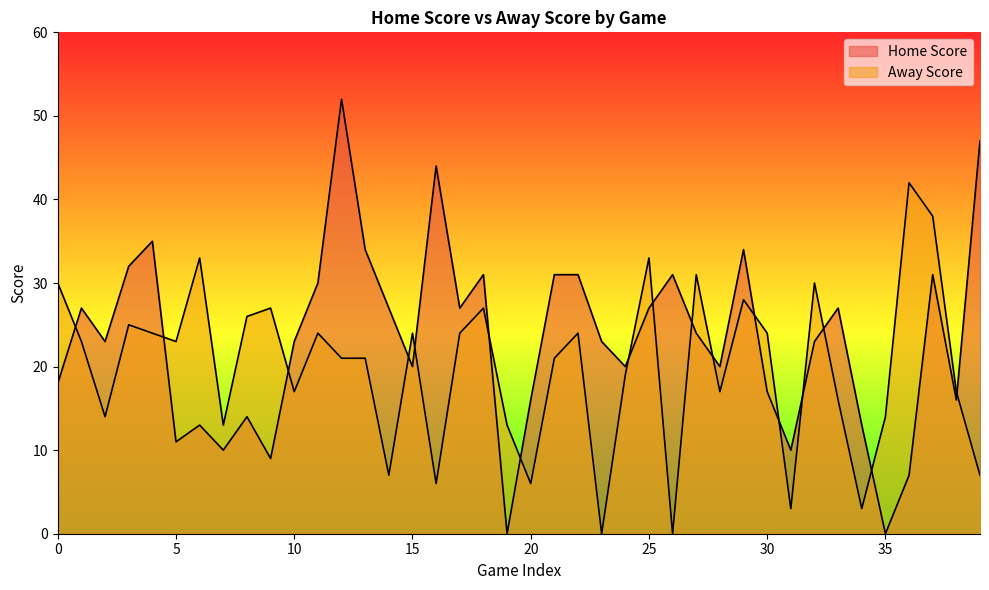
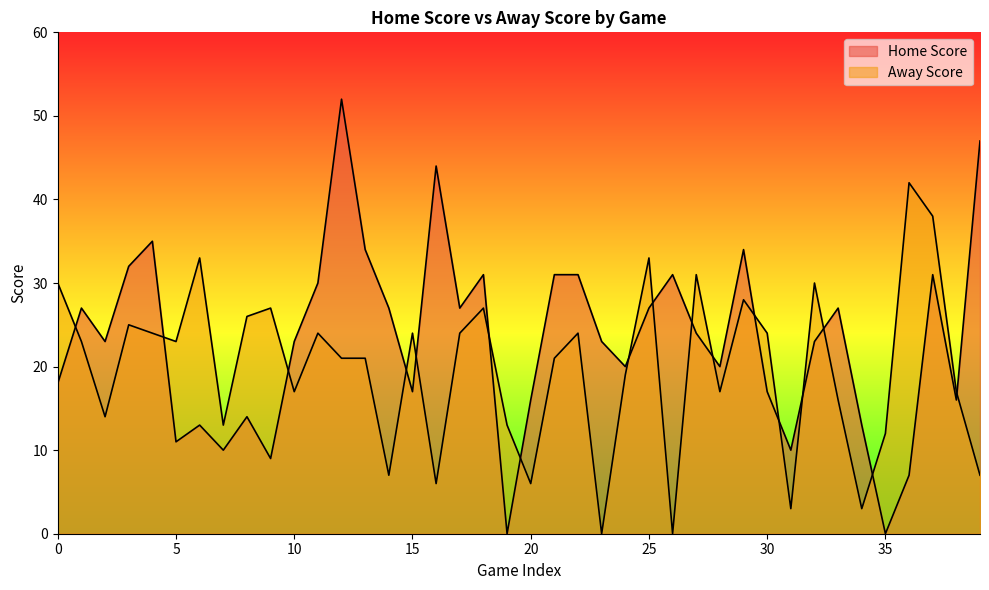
Home Score, 15: 20 -> 17
Away Score, 35: 14 -> 12
